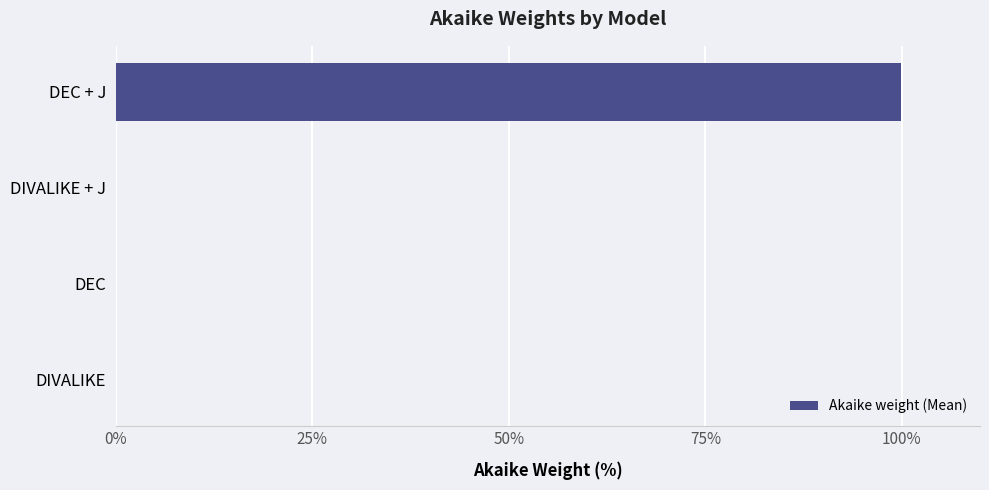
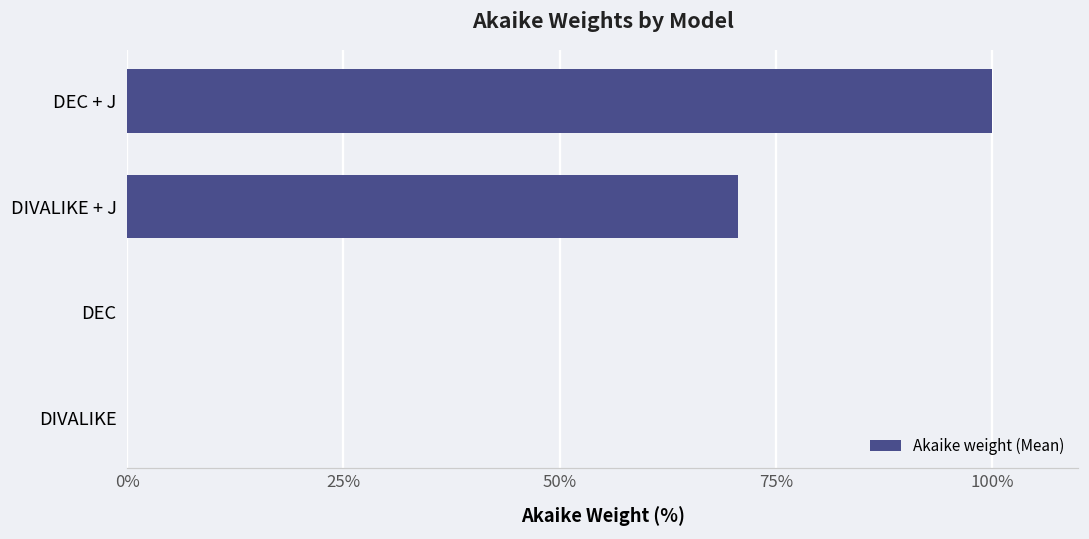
DIVALIKE + J: 0% -> 71%
